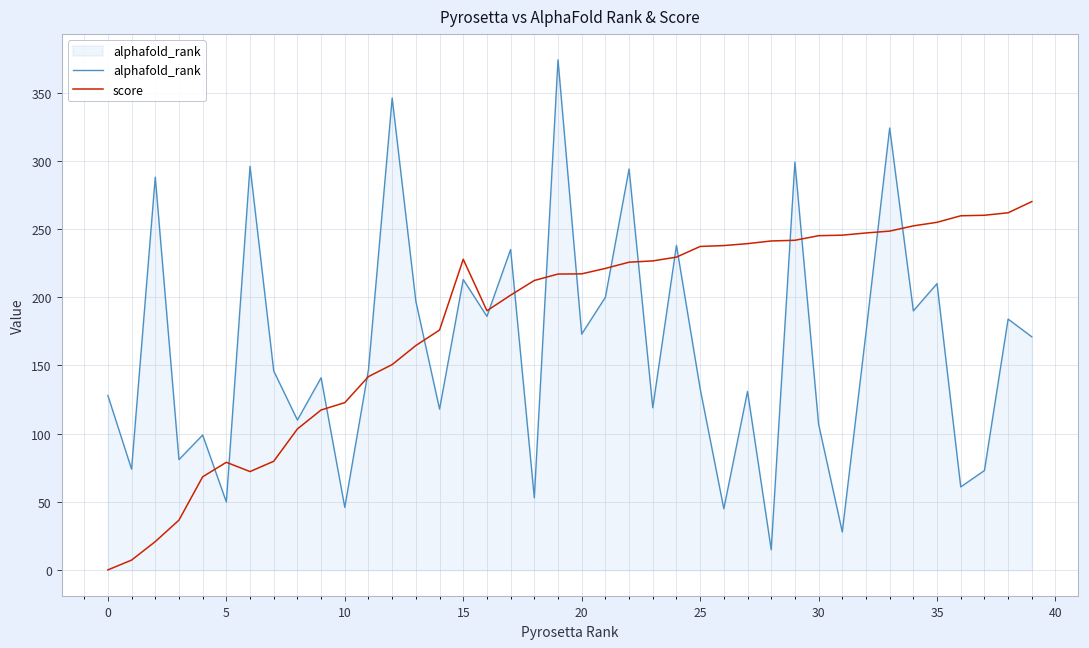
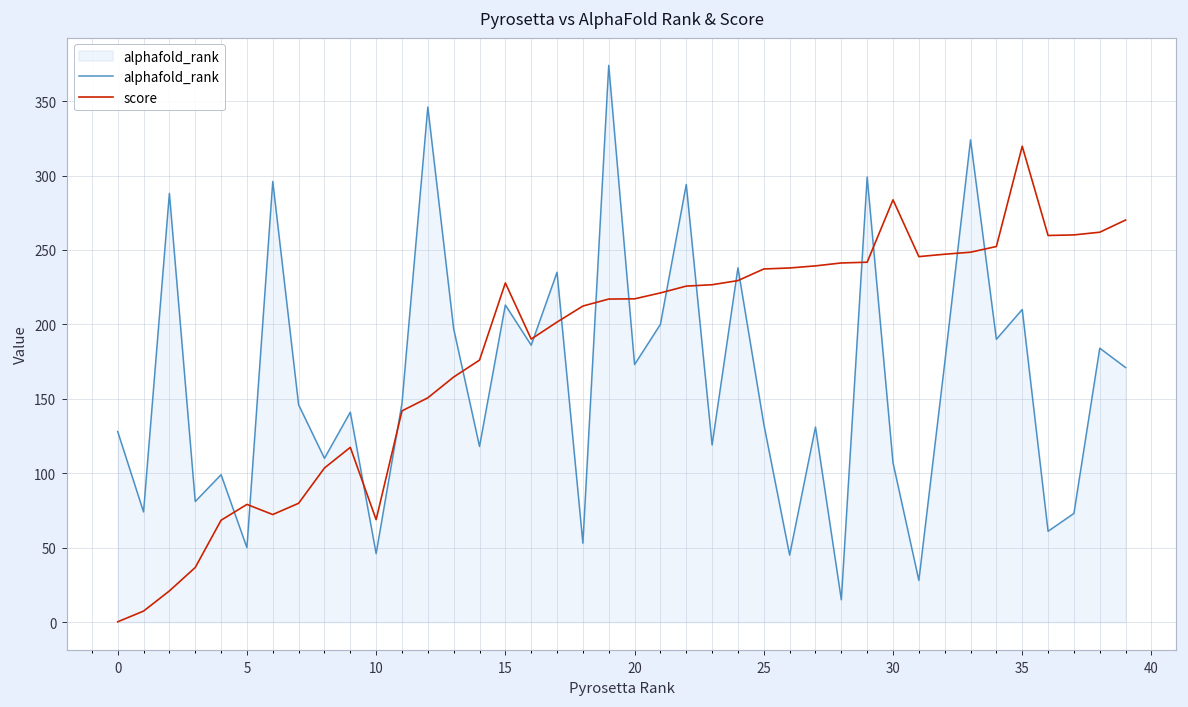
score, 10: 123 -> 69
score, 30: 245 -> 284
score, 35: 255 -> 320
